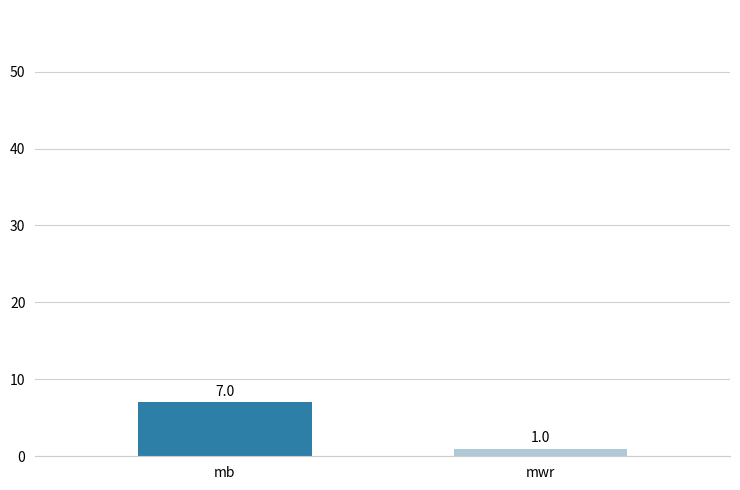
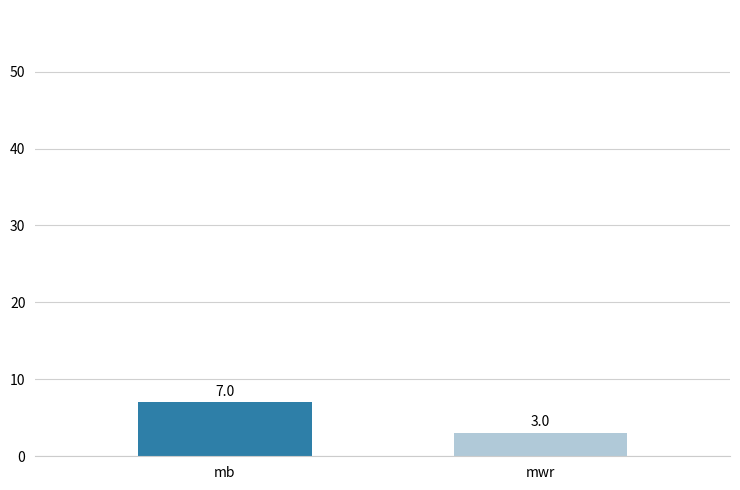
mwr: 1.0 -> 3.0
